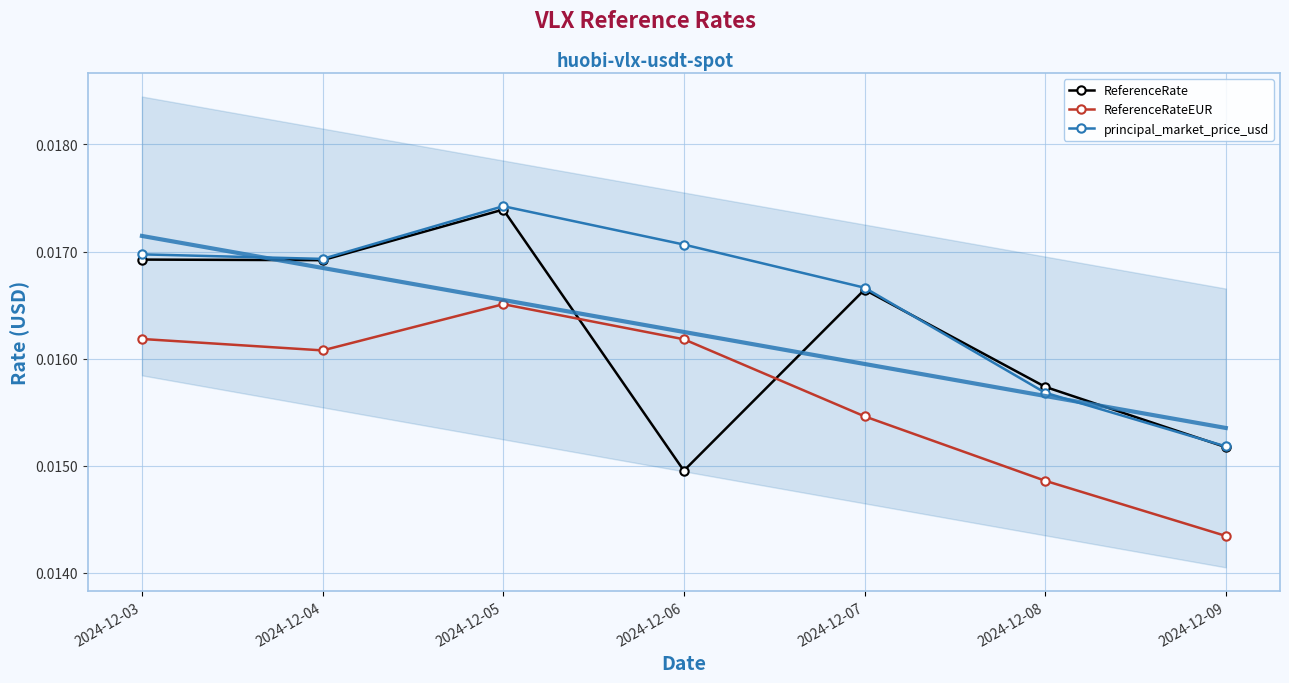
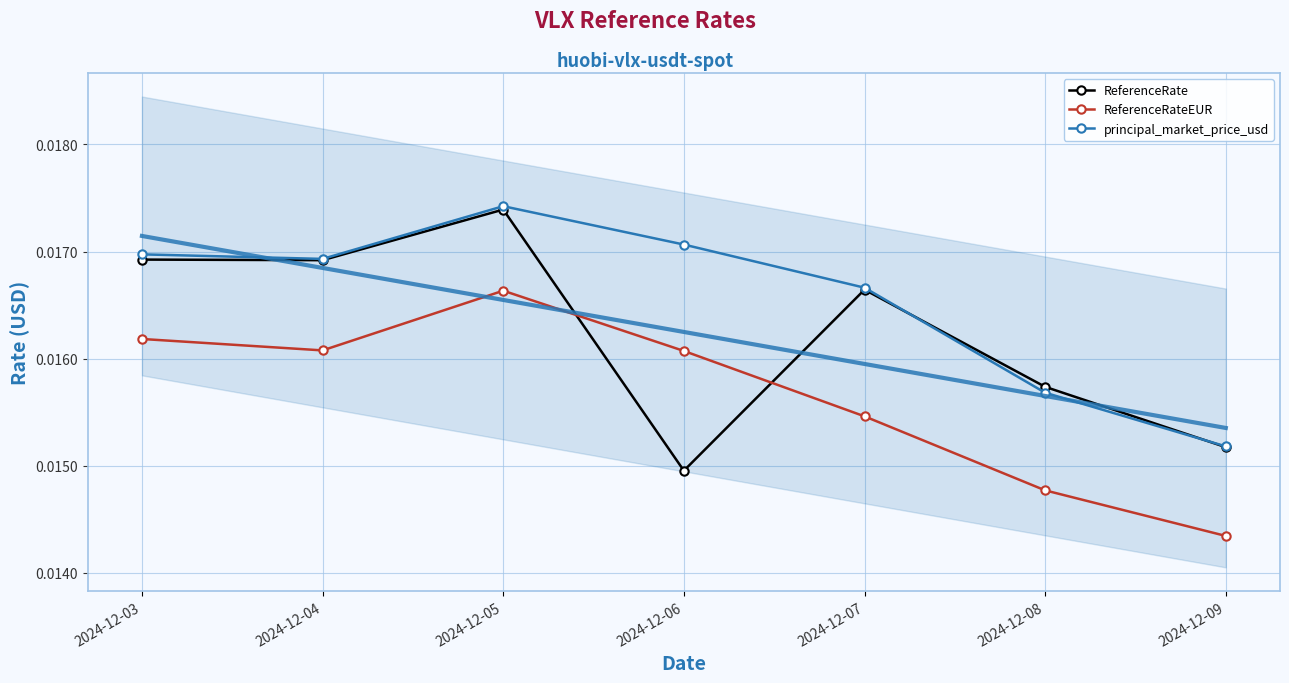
ReferenceRateEUR, 2024-12-05: 0.01651 -> 0.01663
ReferenceRateEUR, 2024-12-06: 0.01618 -> 0.01607
ReferenceRateEUR, 2024-12-08: 0.01486 -> 0.01477
